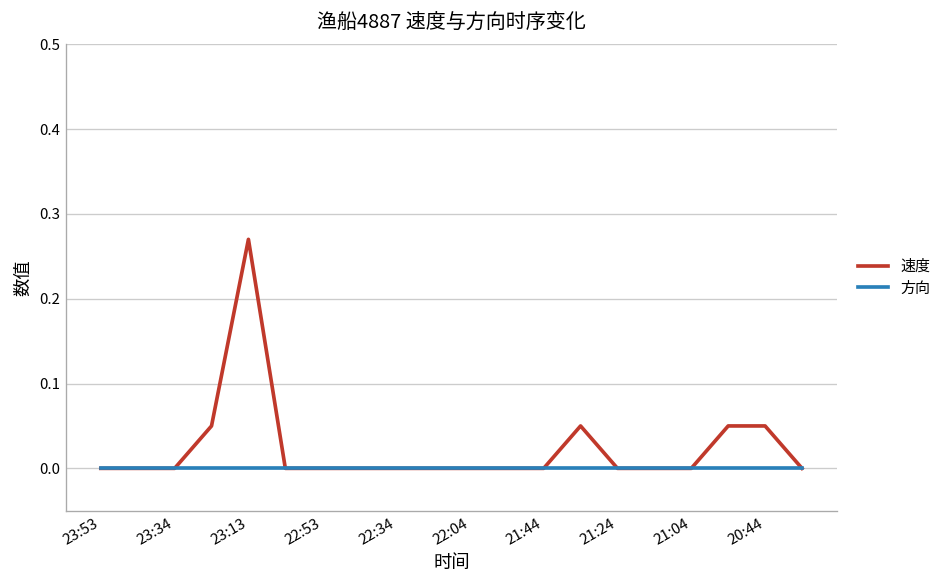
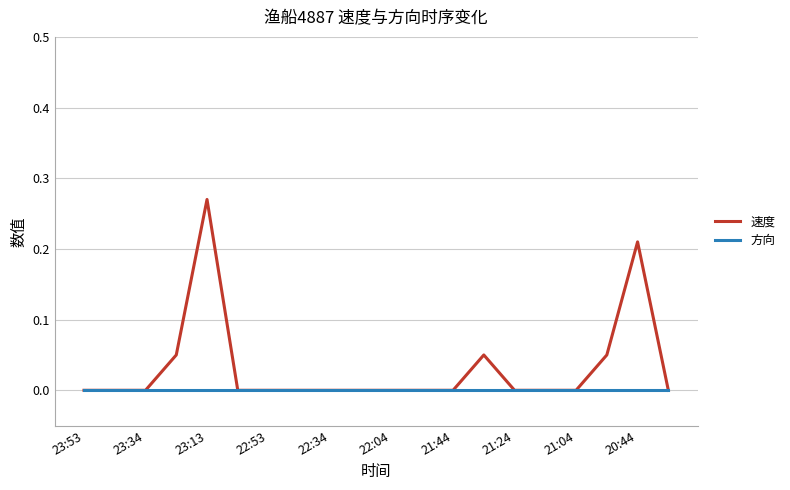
速度, 20:44: 0.05 -> 0.21
